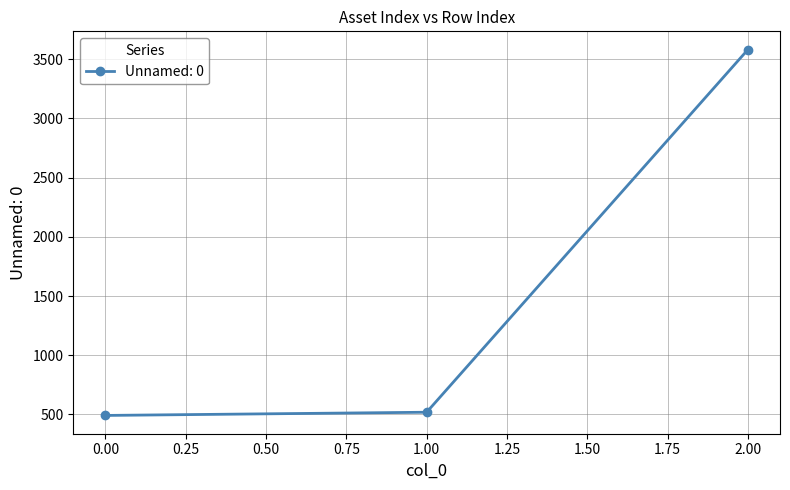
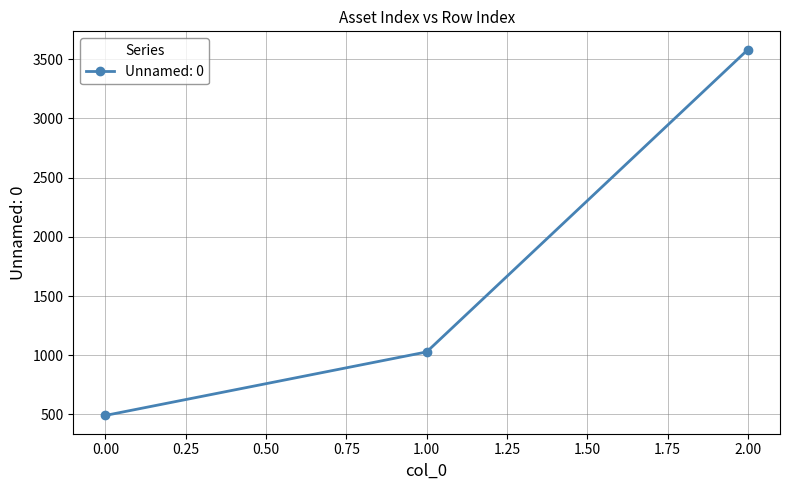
1.00: 520 -> 1030
